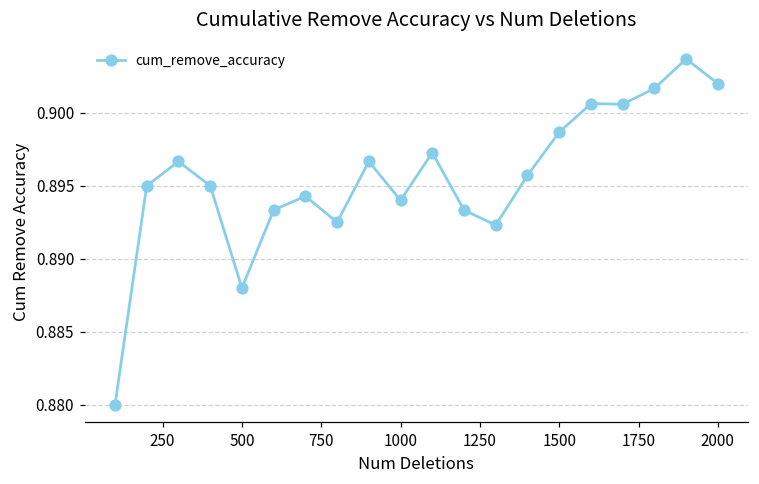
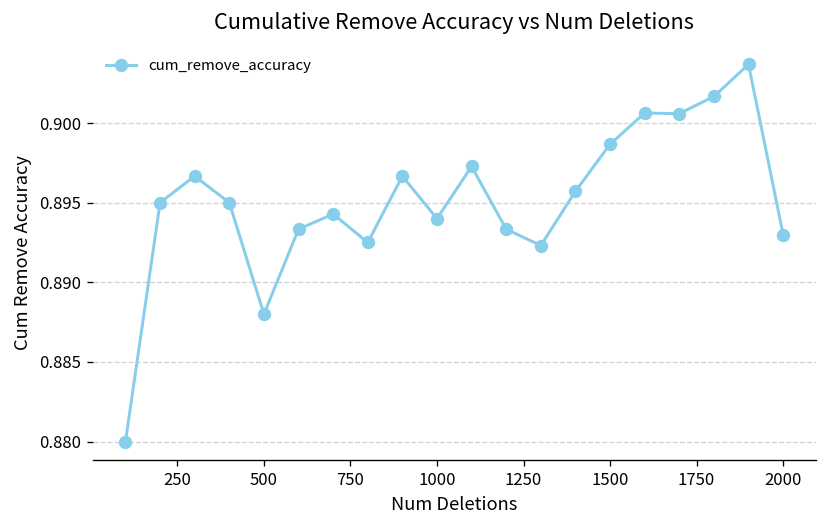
2000: 0.902 -> 0.893
